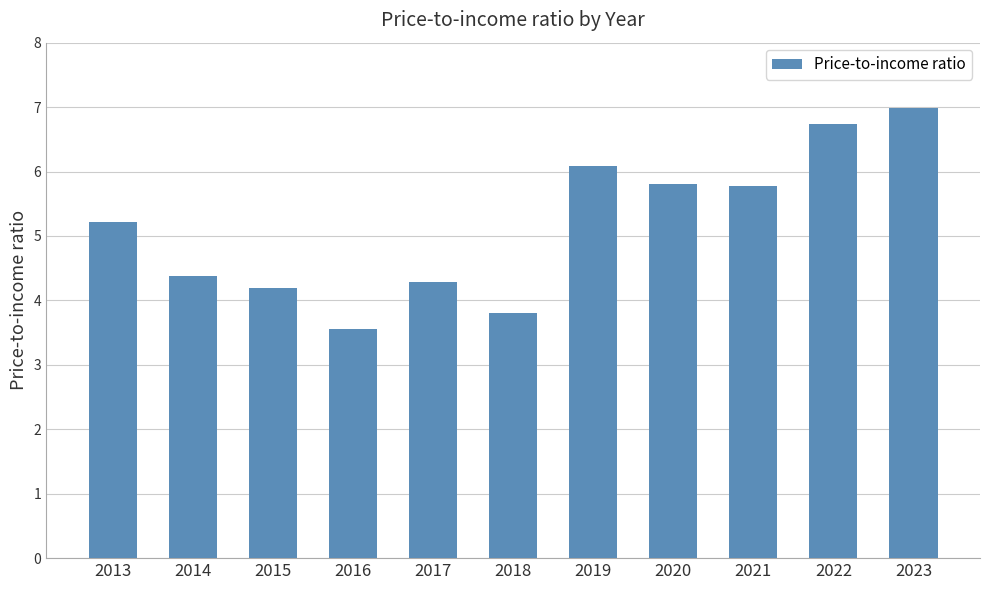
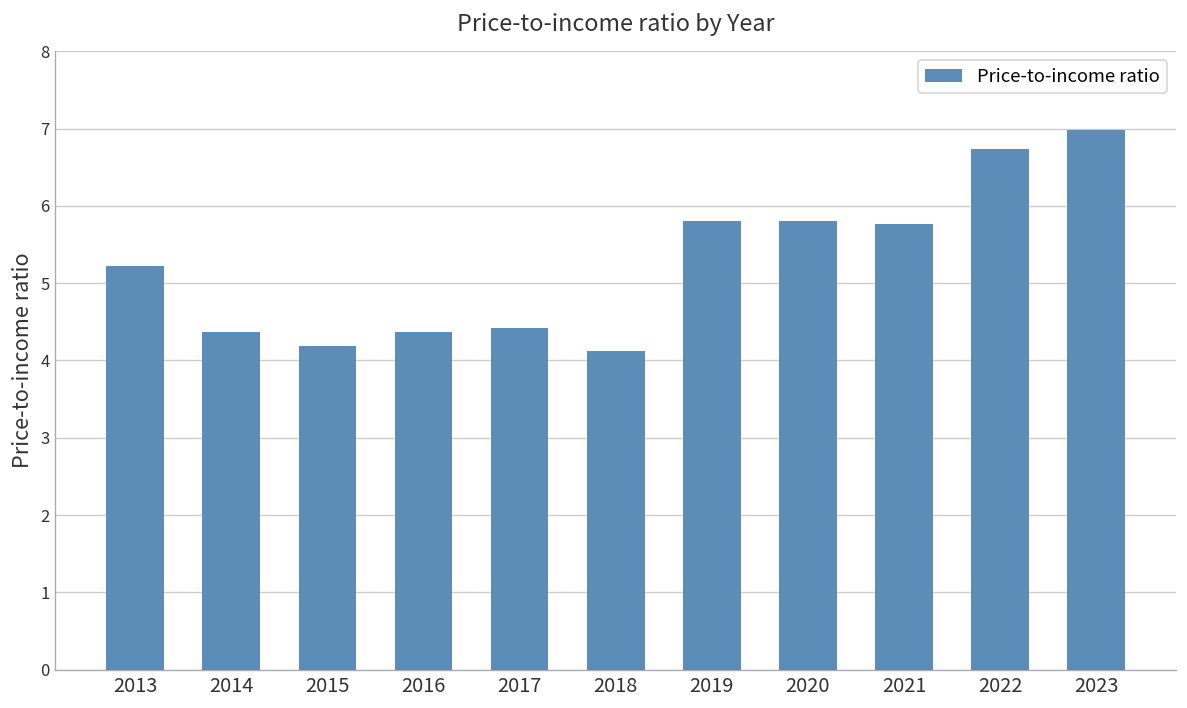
2016: 3.6 -> 4.4
2017: 4.3 -> 4.4
2018: 3.8 -> 4.1
2019: 6.1 -> 5.8
